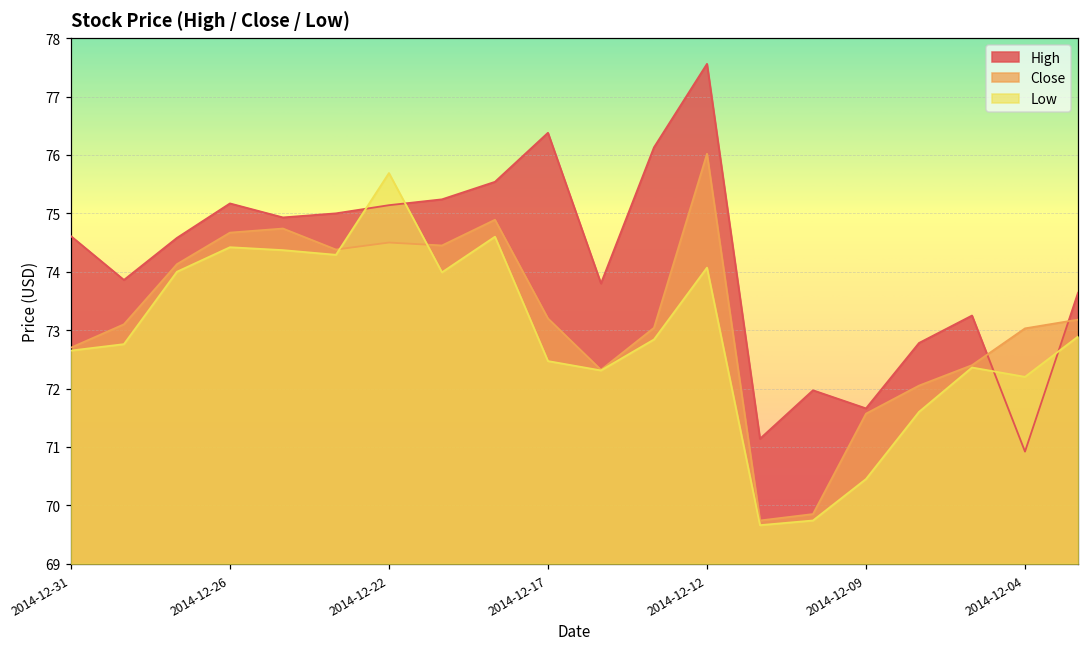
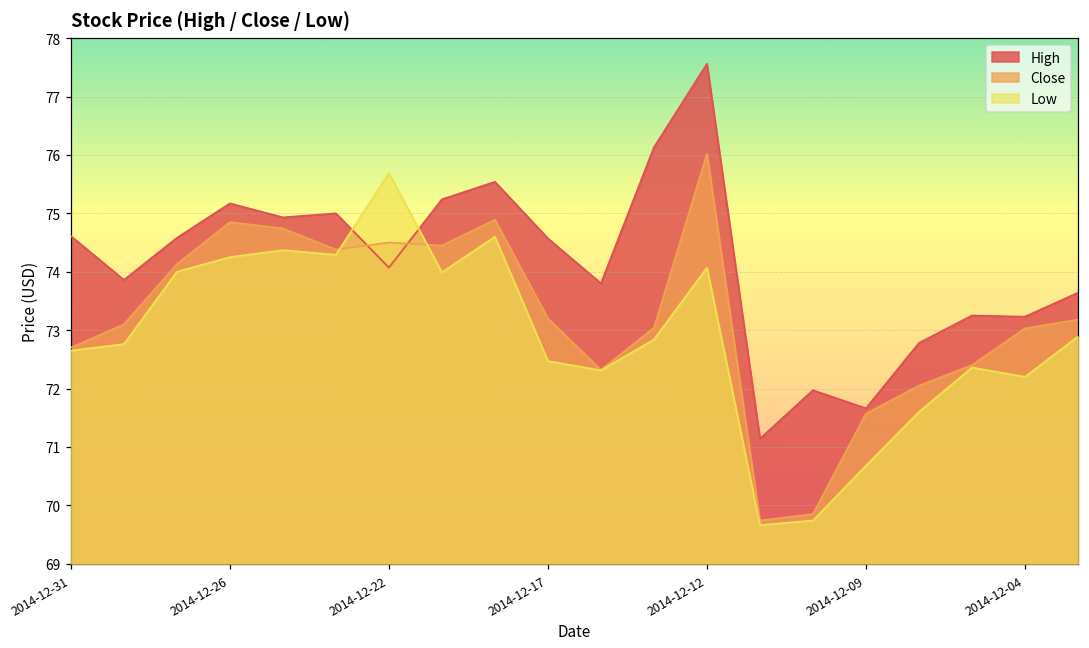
Close, 2014-12-26: 74.7 -> 74.9
Low, 2014-12-26: 74.4 -> 74.3
High, 2014-12-22: 75.1 -> 74.1
High, 2014-12-17: 76.4 -> 74.6
Low, 2014-12-09: 70.5 -> 70.7
High, 2014-12-04: 70.9 -> 73.2
